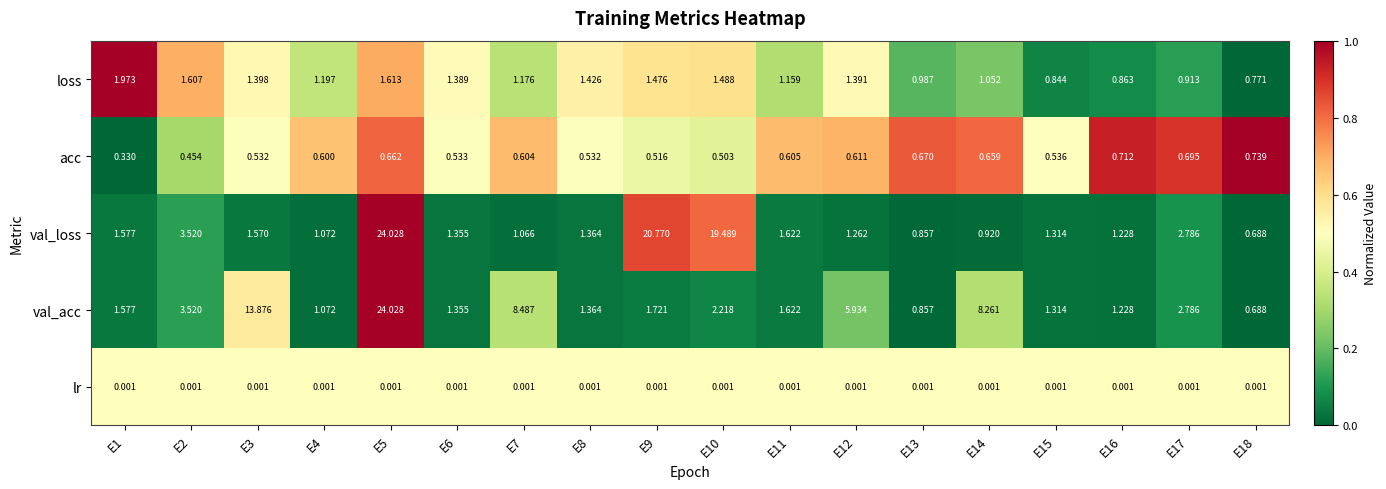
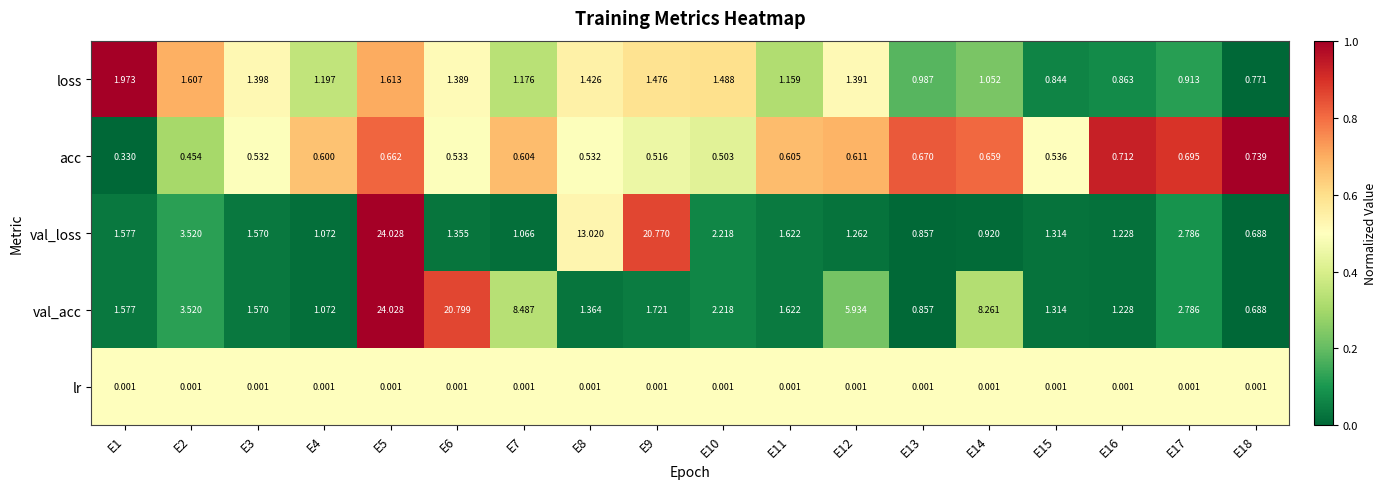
val_loss, E8: 1.364 -> 13.020
val_loss, E10: 19.489 -> 2.218
val_acc, E3: 13.876 -> 1.570
val_acc, E6: 1.355 -> 20.799
